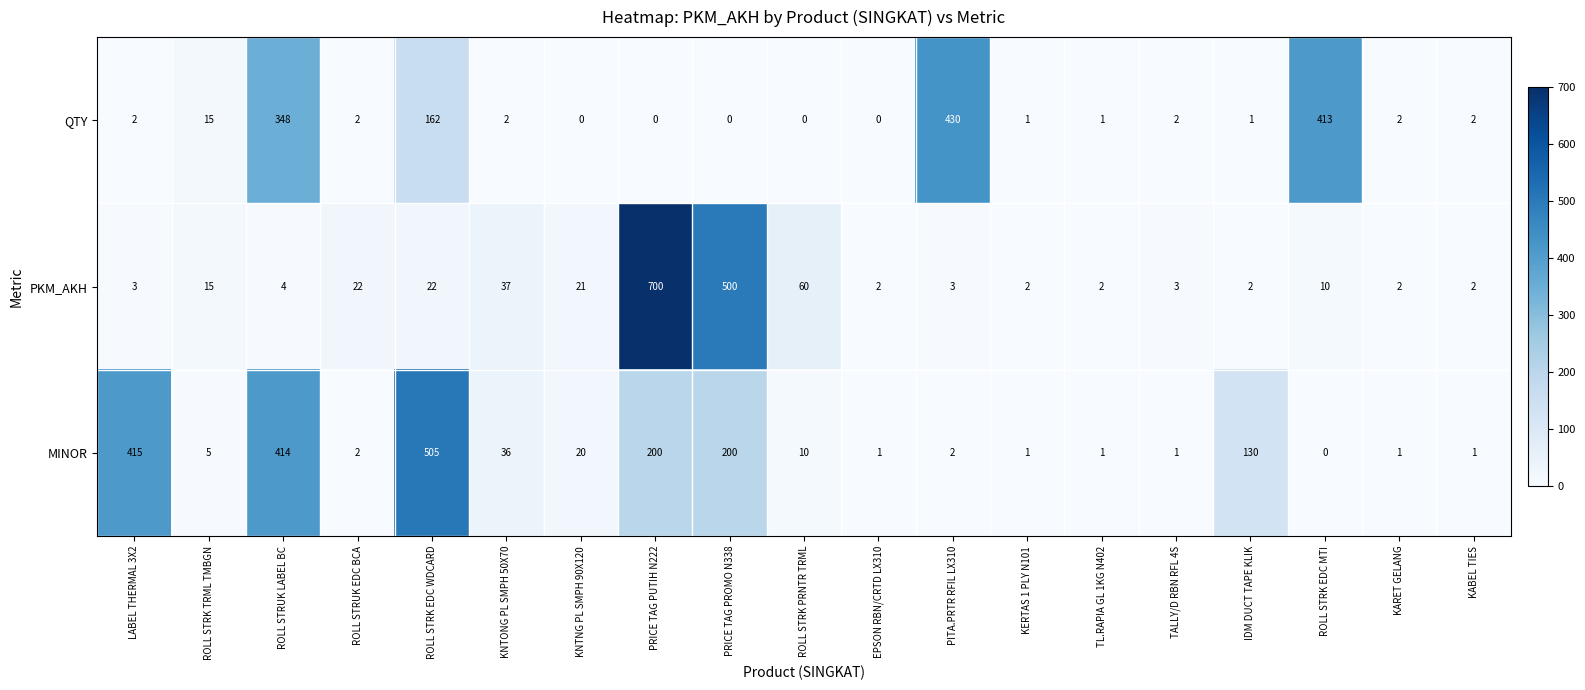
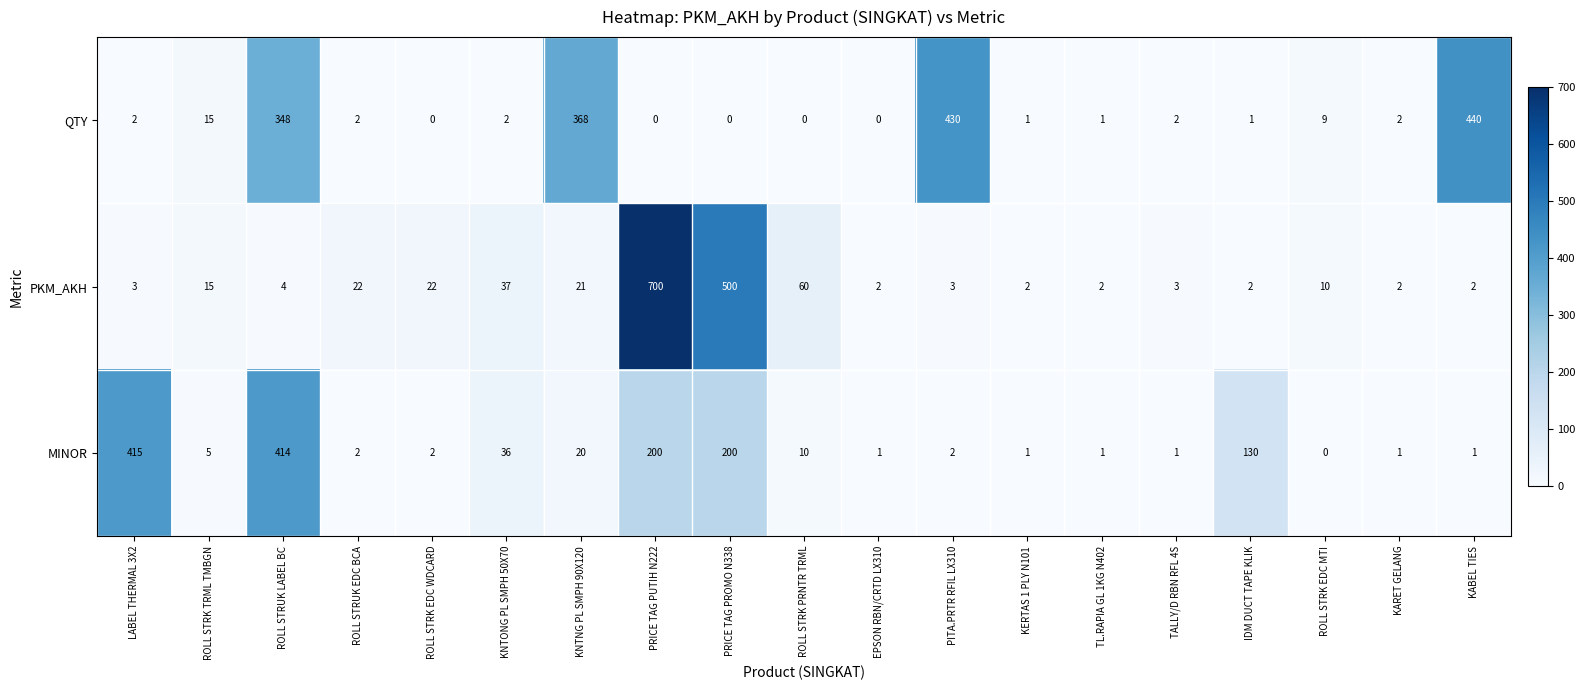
QTY, ROLL STRK EDC WDCARD: 162 -> 0
QTY, KNTNG PL SMPH 90X120: 0 -> 368
QTY, ROLL STRK EDC MTI: 413 -> 9
QTY, KABEL TIES: 2 -> 440
MINOR, ROLL STRK EDC WDCARD: 505 -> 2
